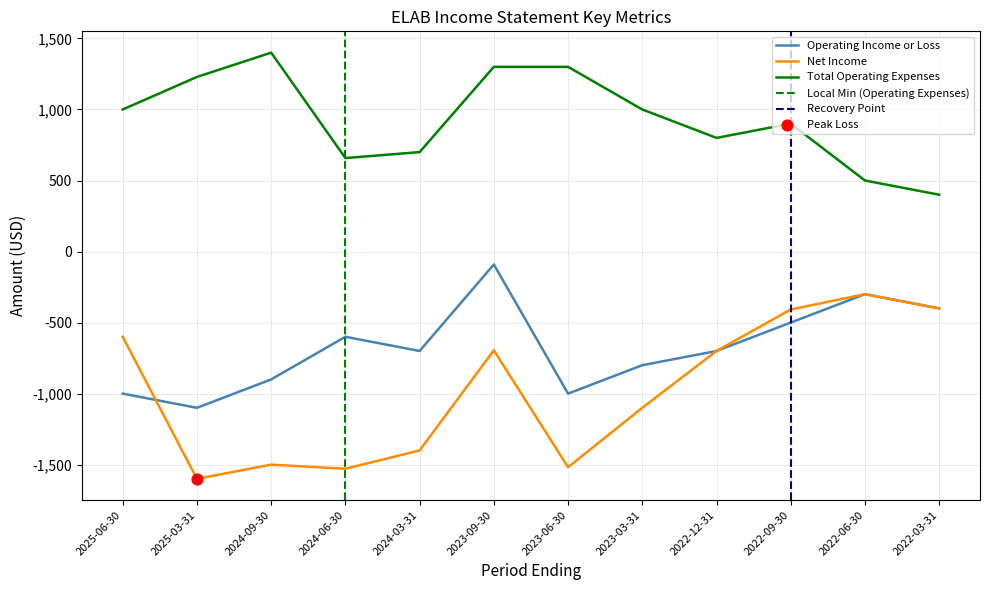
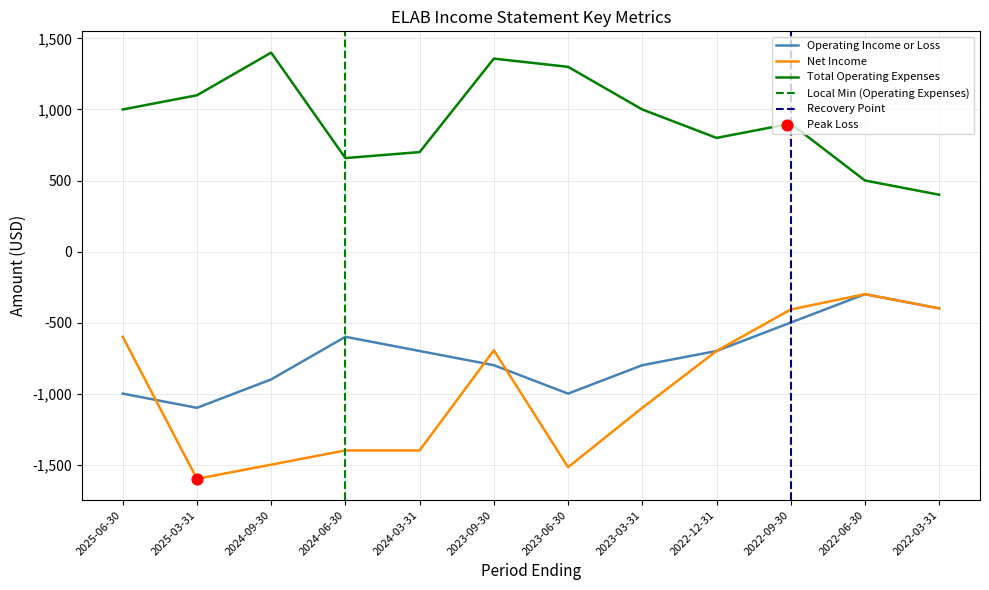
Total Operating Expenses, 2025-03-31: 1,230 -> 1,100
Net Income, 2024-06-30: -1,530 -> -1,400
Operating Income or Loss, 2023-09-30: -90 -> -800
Total Operating Expenses, 2023-09-30: 1,300 -> 1,360
